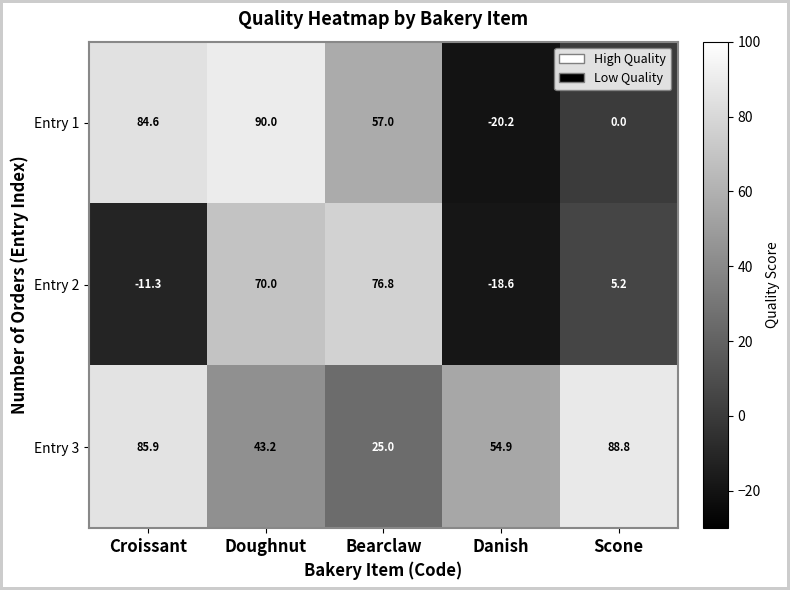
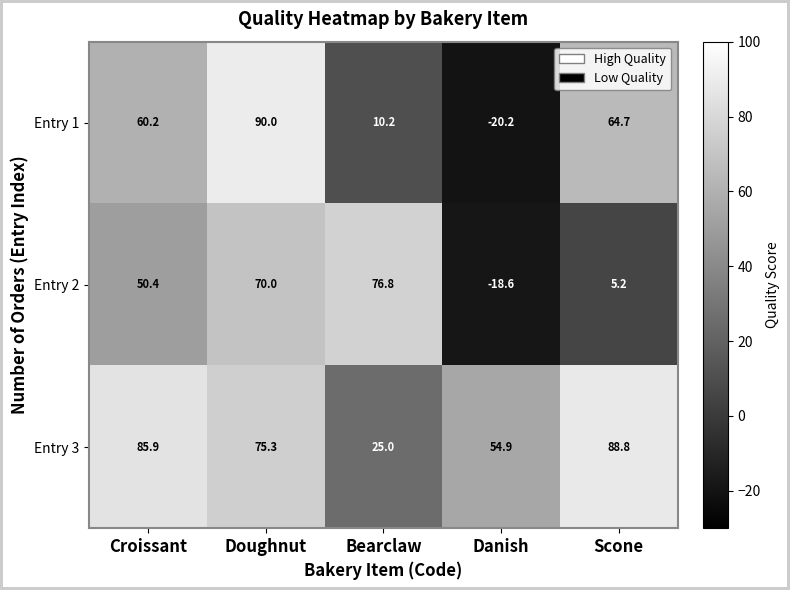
Entry 1, Croissant: 84.6 -> 60.2
Entry 1, Bearclaw: 57.0 -> 10.2
Entry 1, Scone: 0.0 -> 64.7
Entry 2, Croissant: -11.3 -> 50.4
Entry 3, Doughnut: 43.2 -> 75.3
